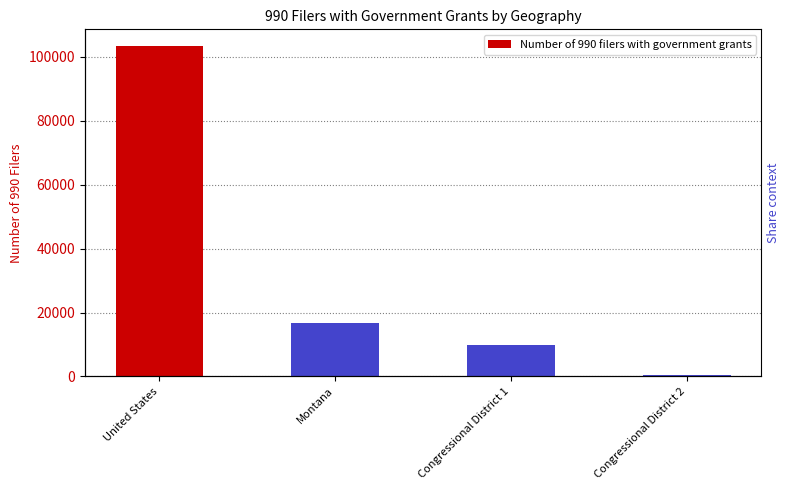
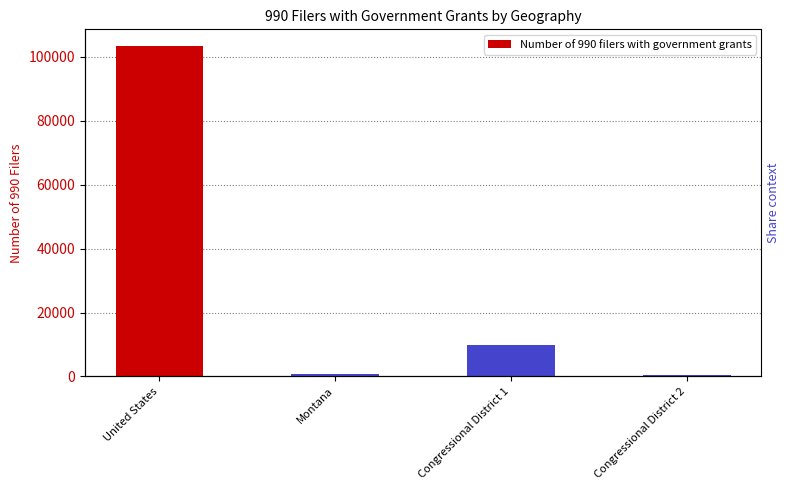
Montana: 17000 -> 1000
